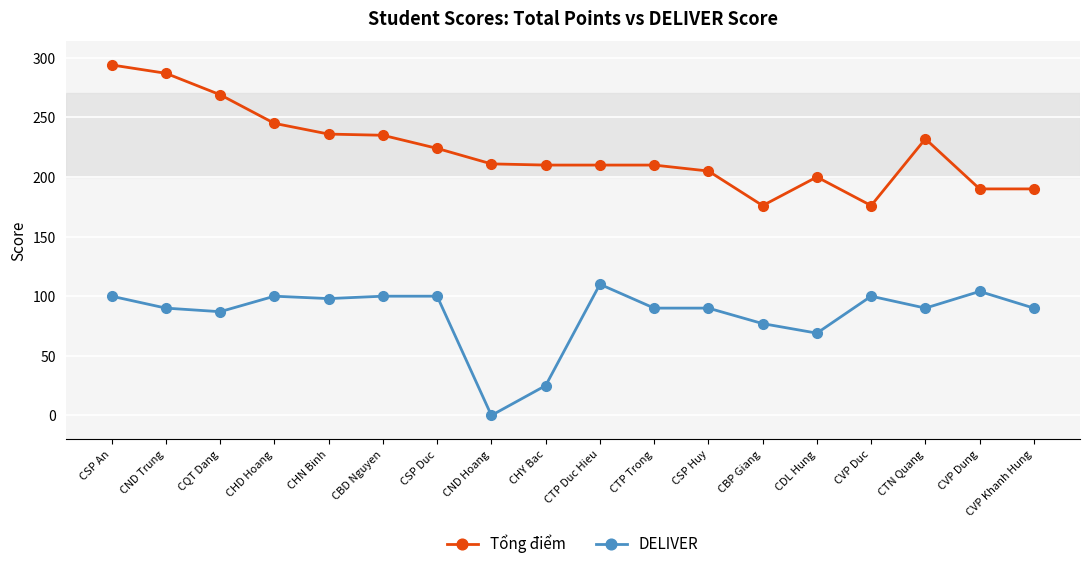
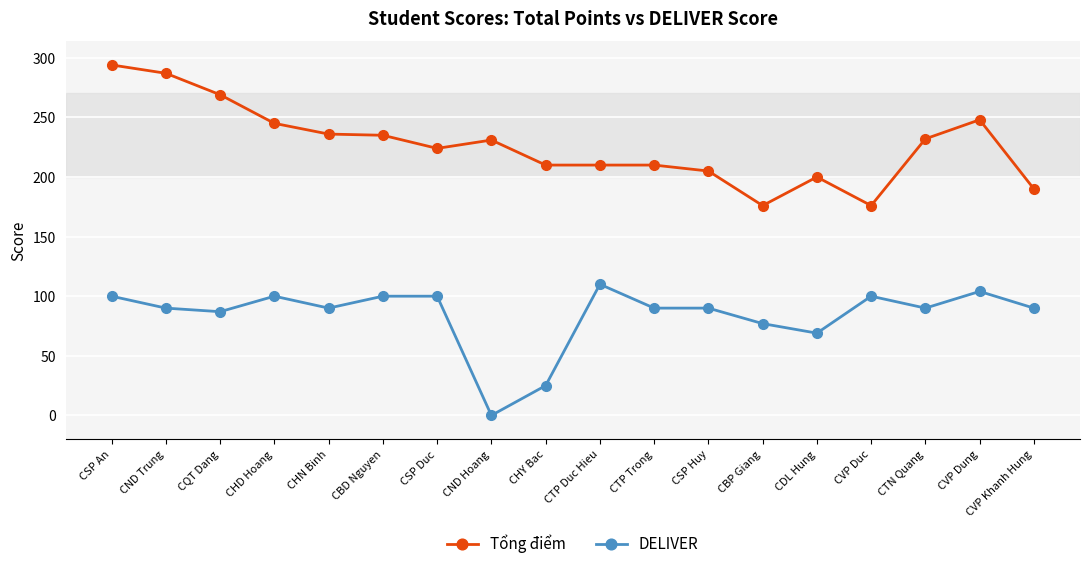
DELIVER, CHN Binh: 98 -> 90
Tổng điểm, CND Hoang: 211 -> 231
Tổng điểm, CVP Dung: 190 -> 248
